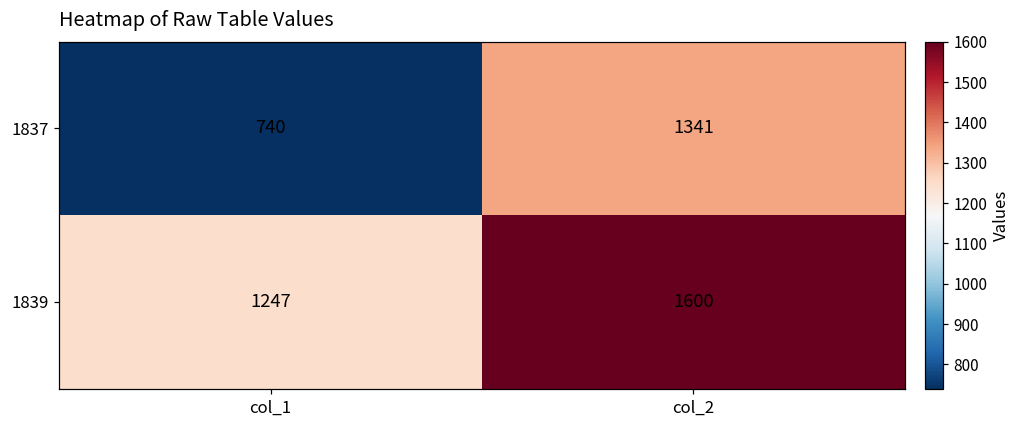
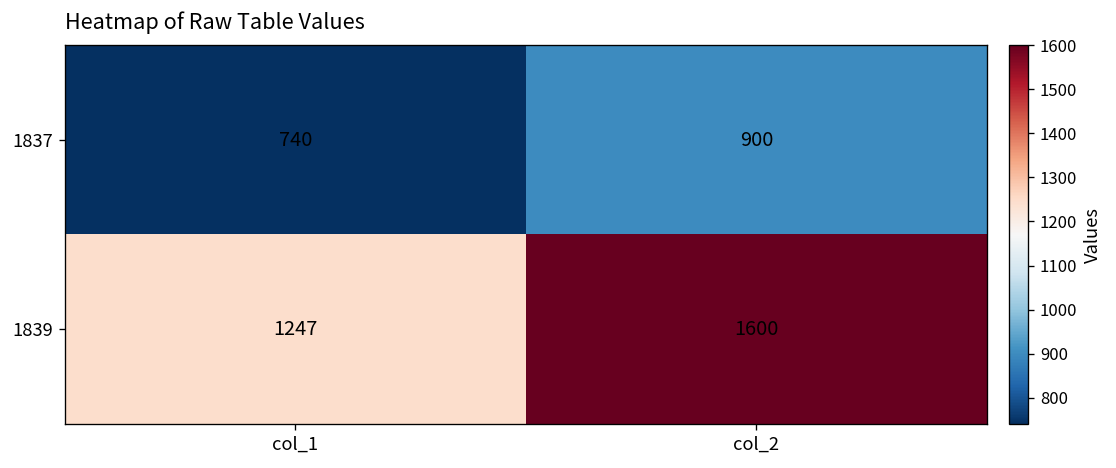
1837, col_2: 1341 -> 900
